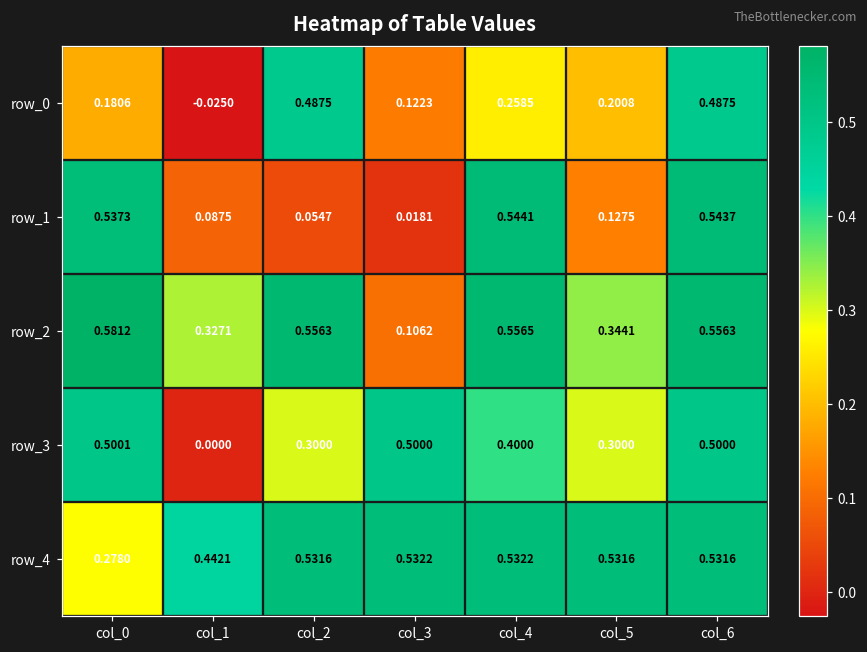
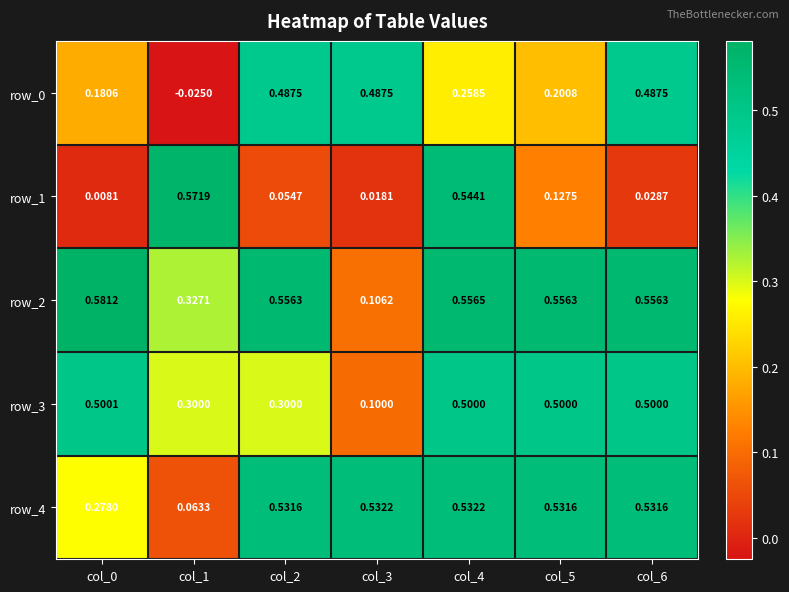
row_0, col_3: 0.1223 -> 0.4875
row_1, col_0: 0.5373 -> 0.0081
row_1, col_1: 0.0875 -> 0.5719
row_1, col_6: 0.5437 -> 0.0287
row_2, col_5: 0.3441 -> 0.5563
row_3, col_1: 0.0000 -> 0.3000
row_3, col_3: 0.5000 -> 0.1000
row_3, col_4: 0.4000 -> 0.5000
row_3, col_5: 0.3000 -> 0.5000
row_4, col_1: 0.4421 -> 0.0633
